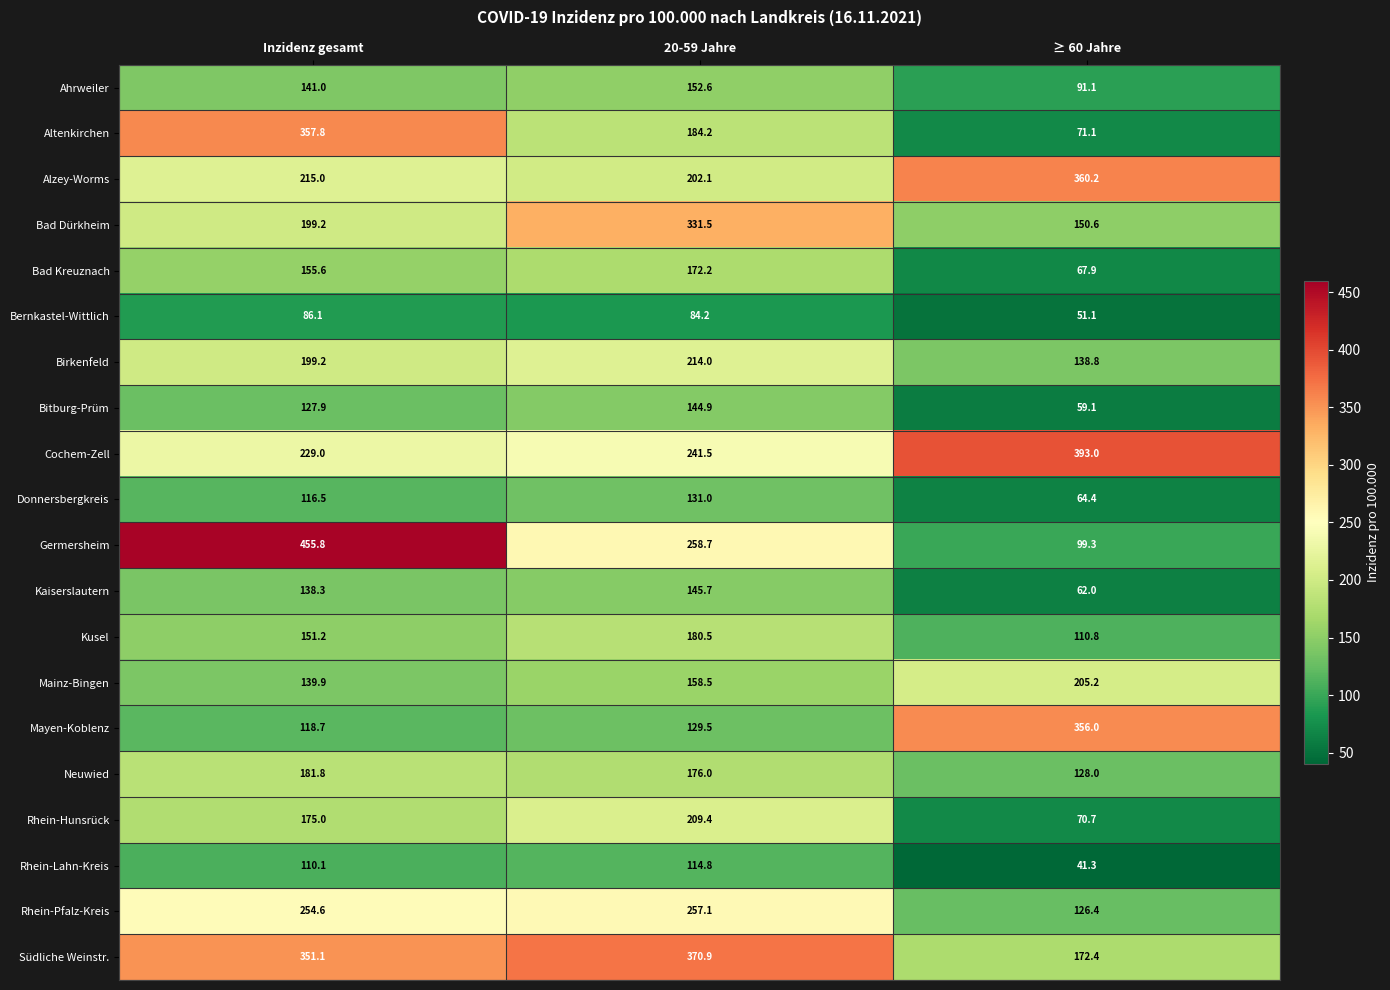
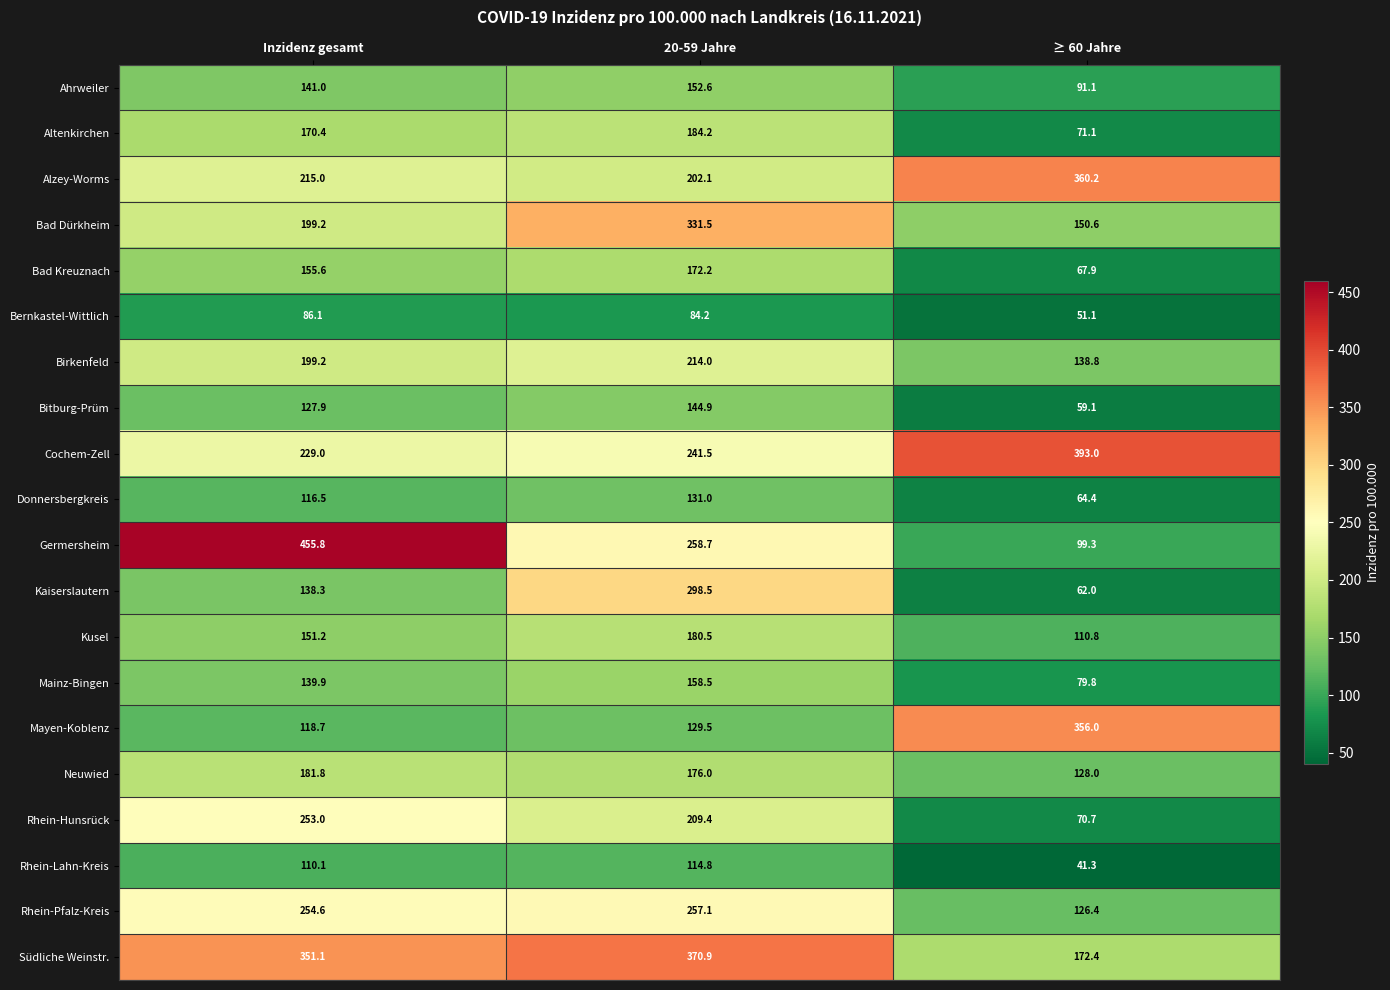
Altenkirchen, Inzidenz gesamt: 357.8 -> 170.4
Kaiserslautern, 20-59 Jahre: 145.7 -> 298.5
Mainz-Bingen, ≥ 60 Jahre: 205.2 -> 79.8
Rhein-Hunsrück, Inzidenz gesamt: 175.0 -> 253.0
